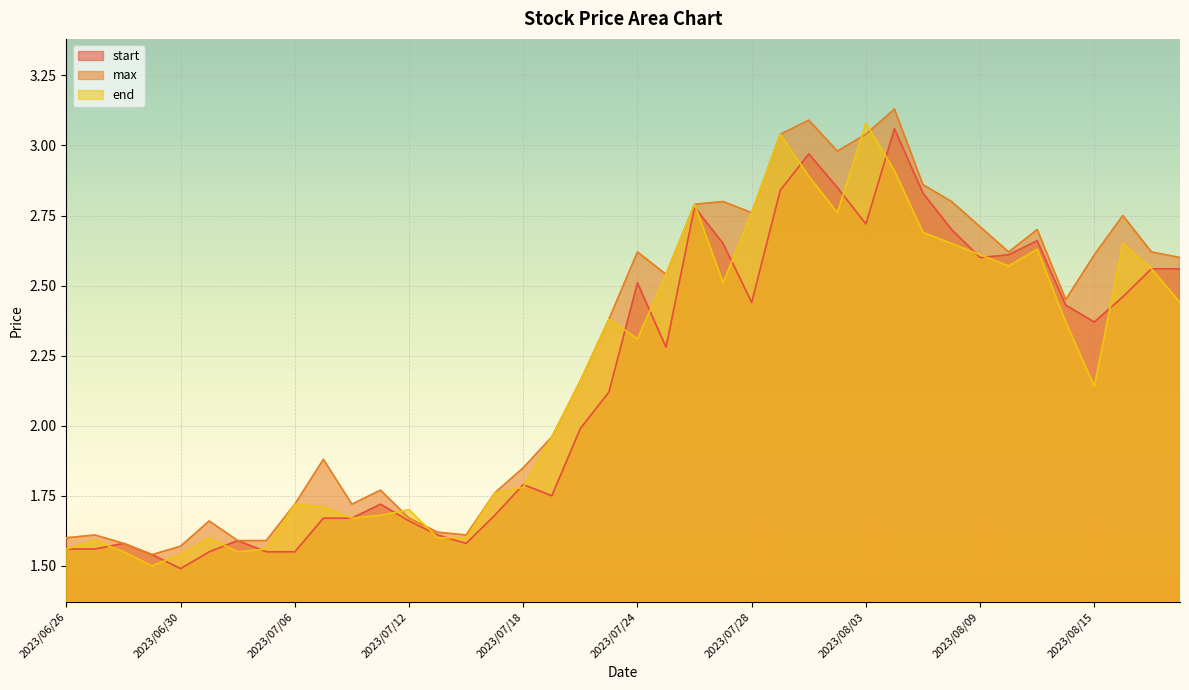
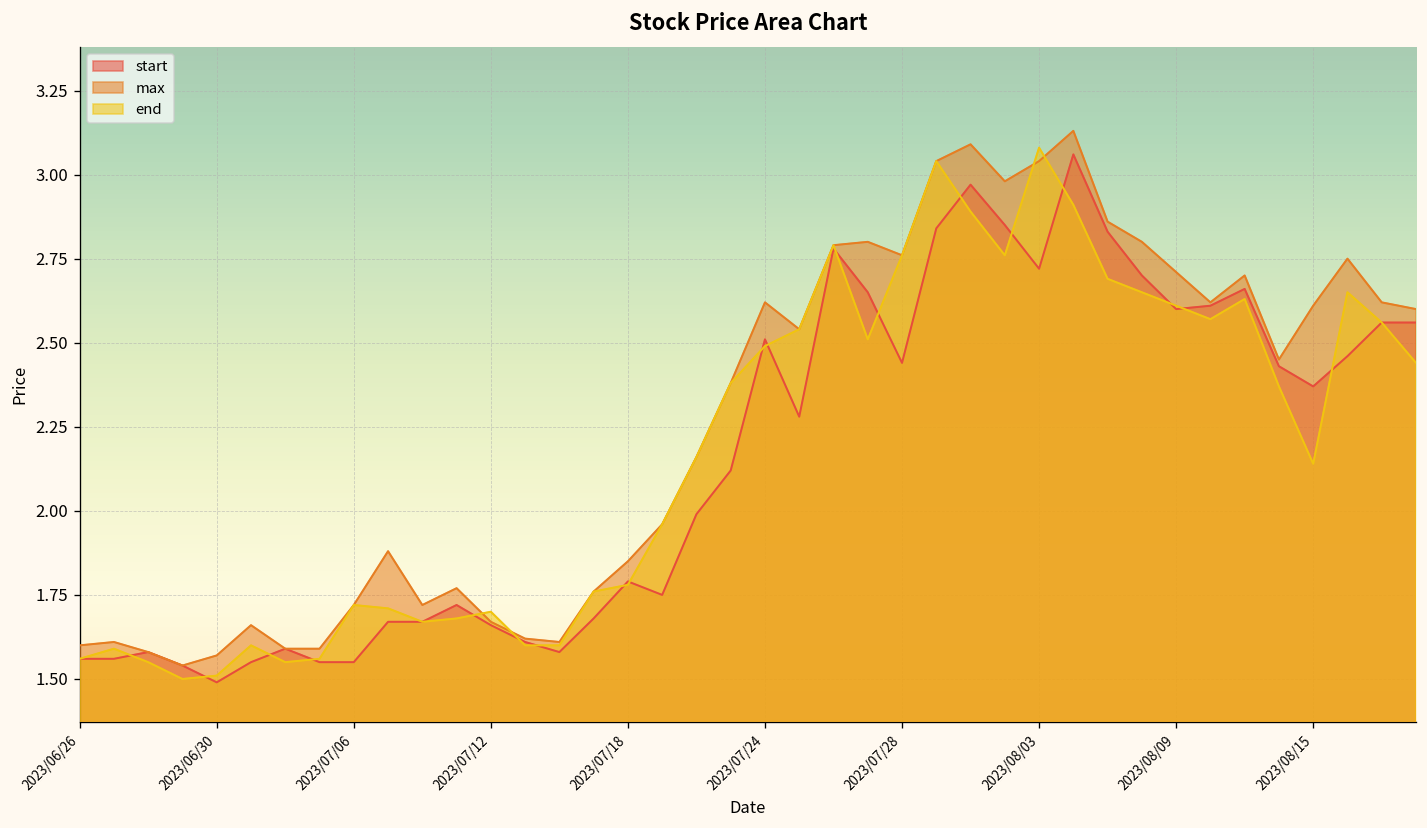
end, 2023/06/30: 1.54 -> 1.51
end, 2023/07/24: 2.31 -> 2.49
